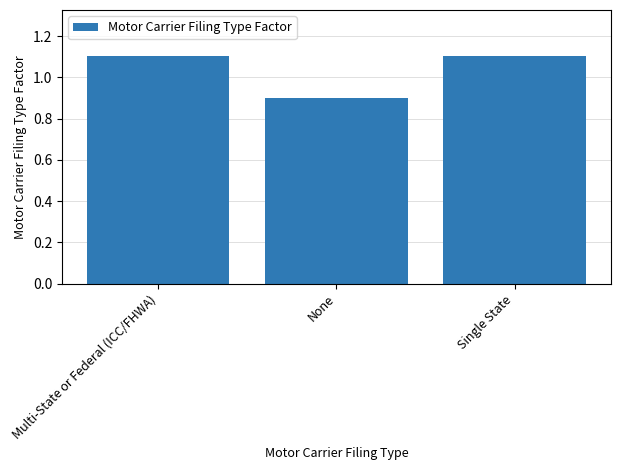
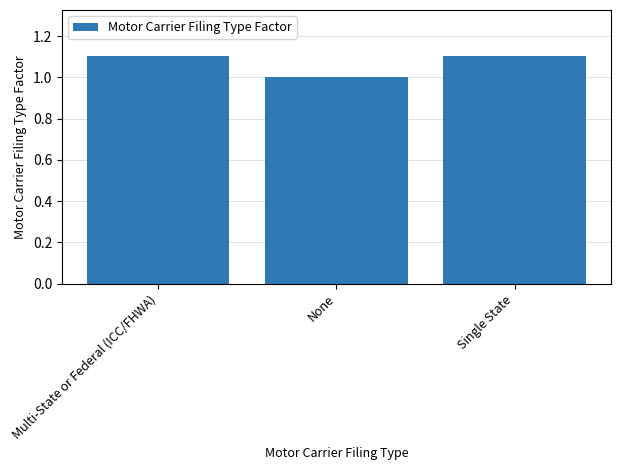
None: 0.9 -> 1.0
